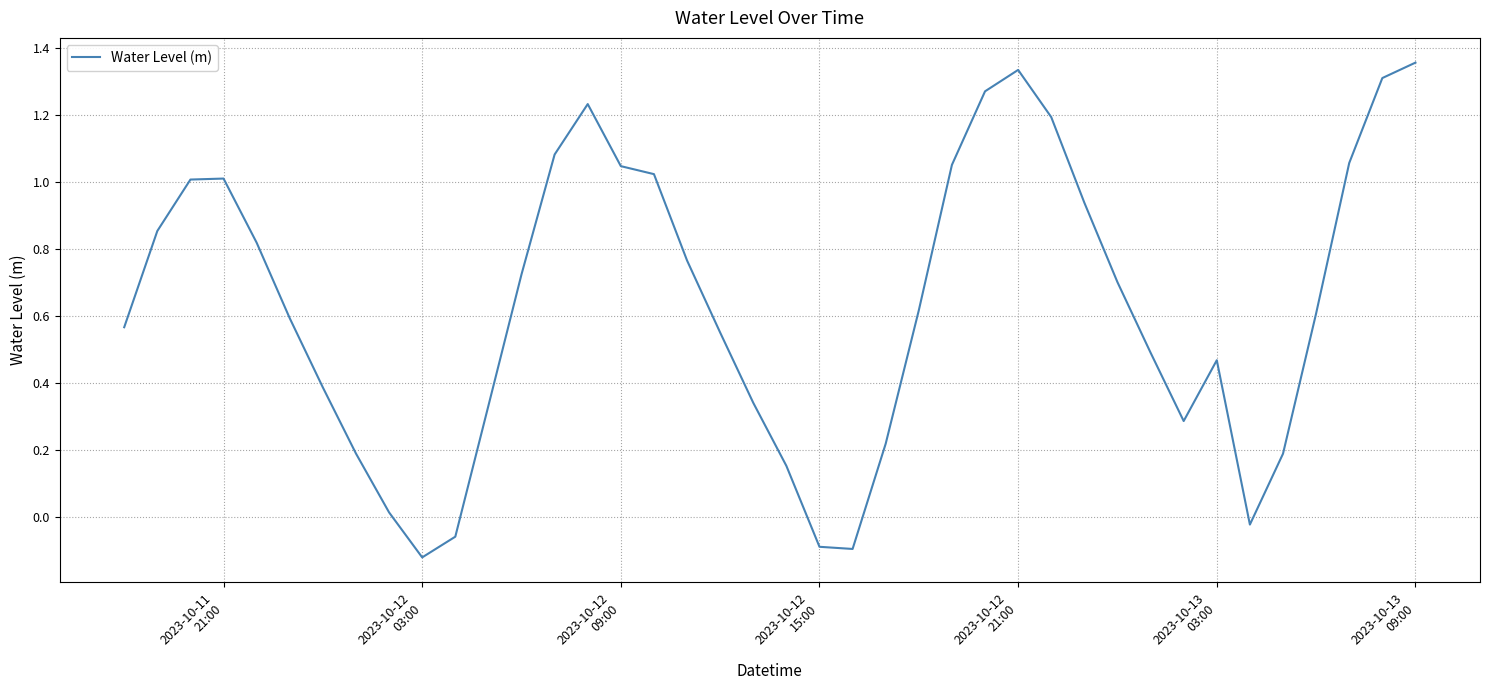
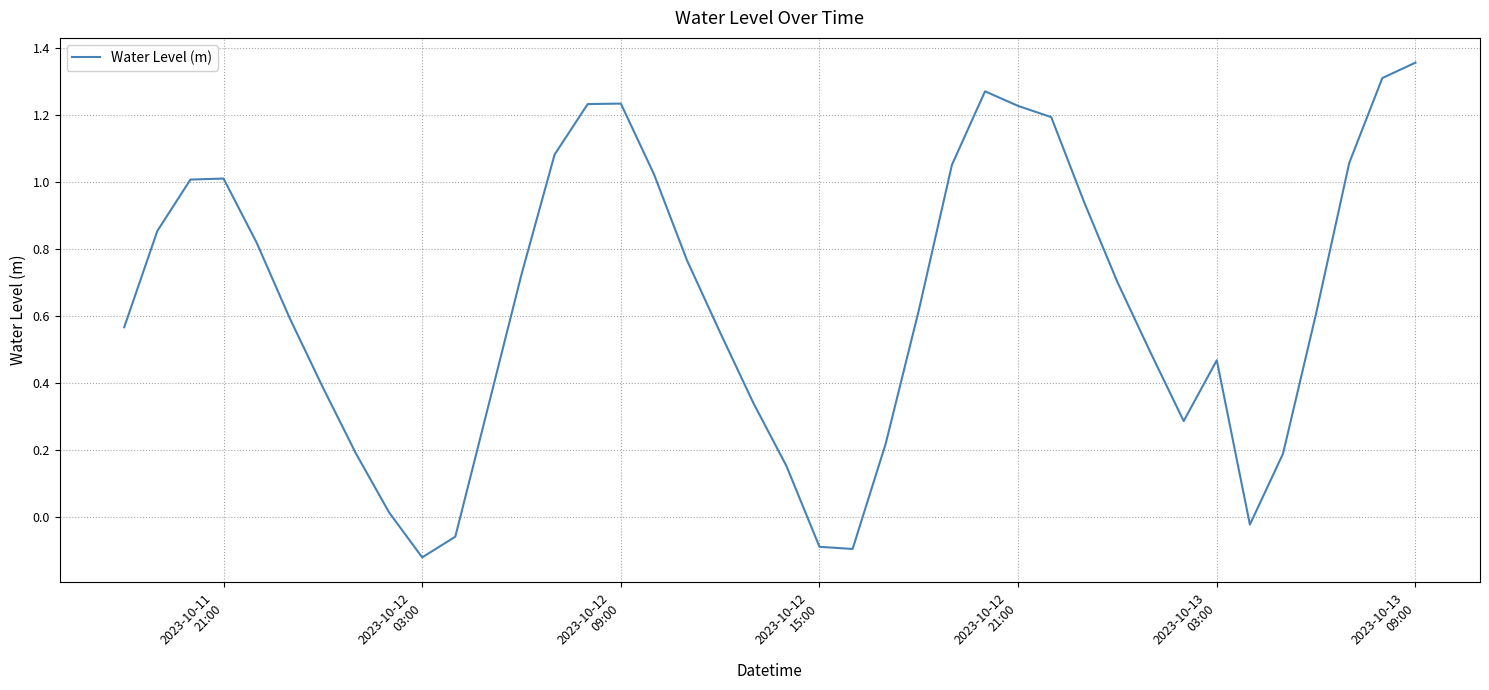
2023-10-12 09:00: 1.05 -> 1.23
2023-10-12 21:00: 1.33 -> 1.23
